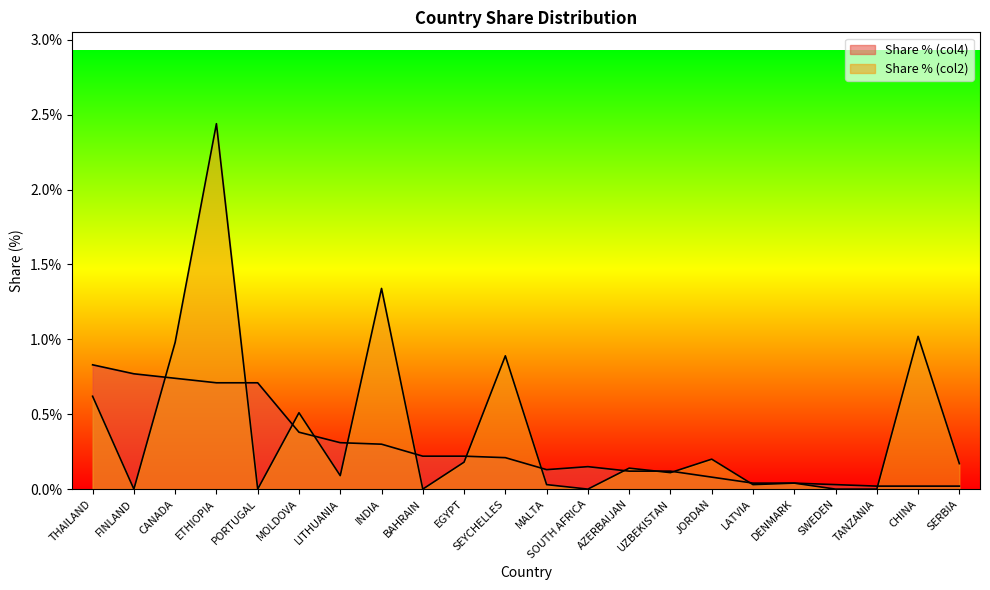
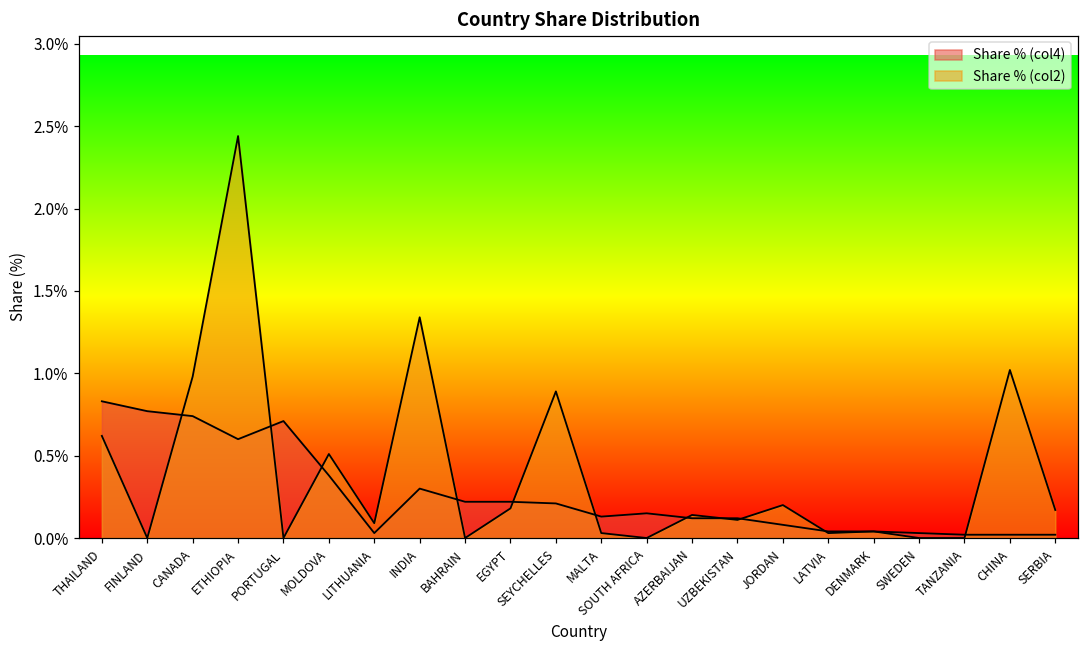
Share % (col4), ETHIOPIA: 0.71% -> 0.60%
Share % (col4), LITHUANIA: 0.31% -> 0.03%
